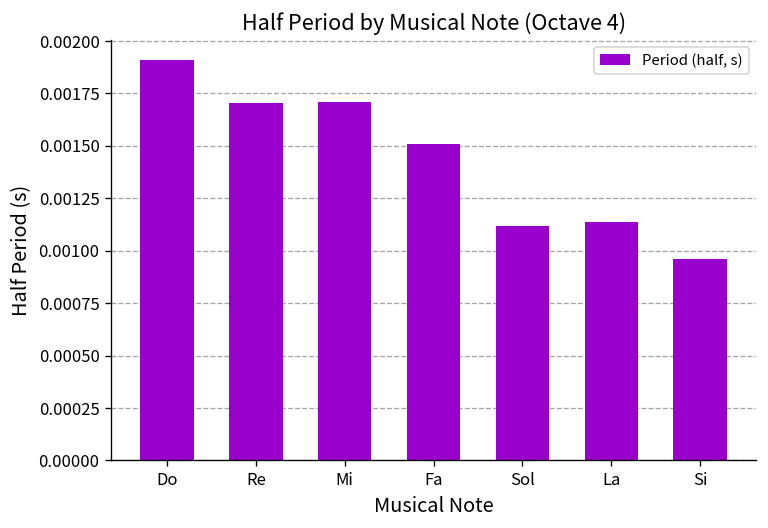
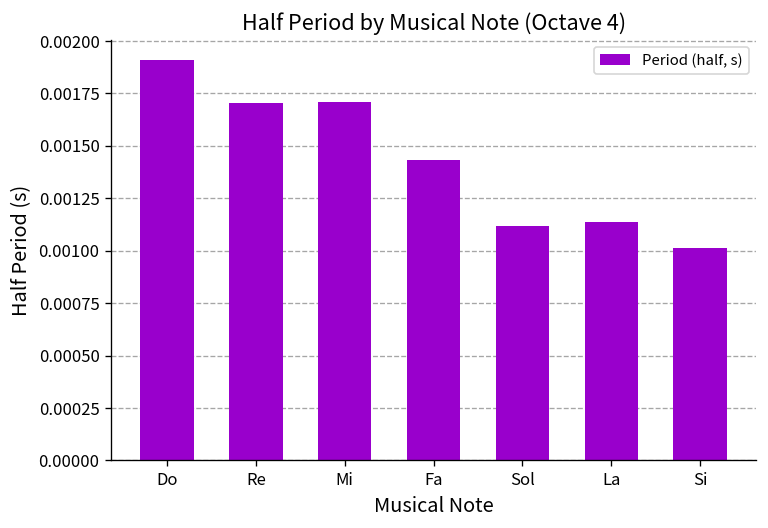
Fa: 0.00151 -> 0.00143
Si: 0.00096 -> 0.00101
